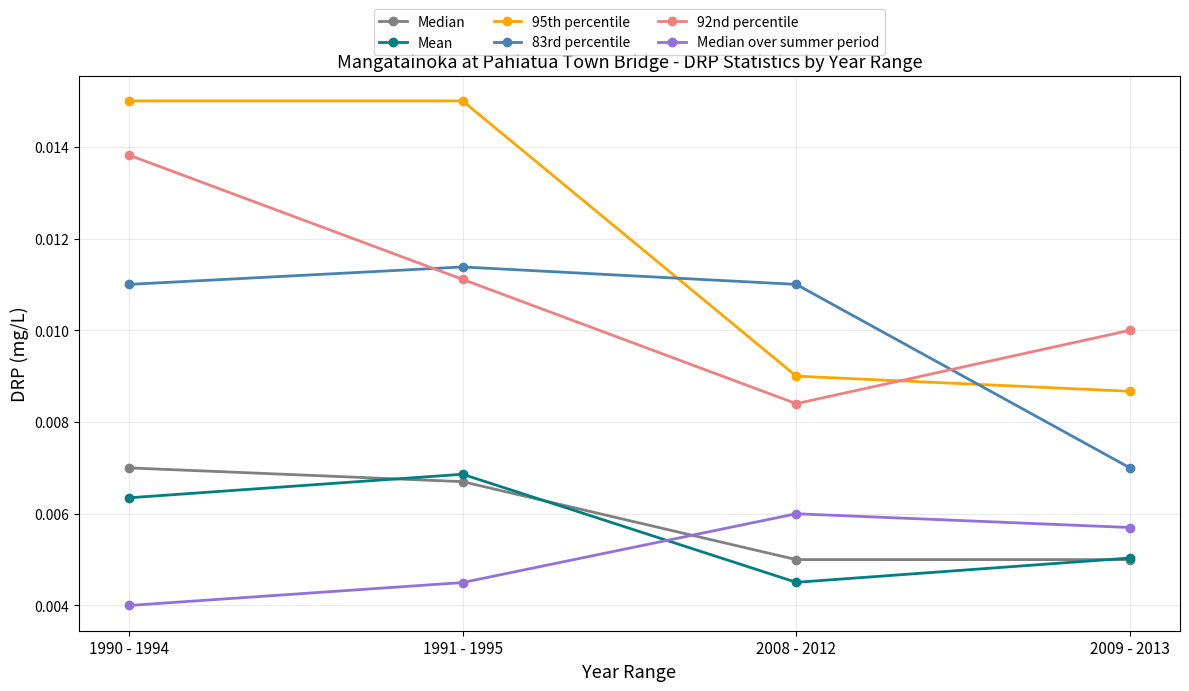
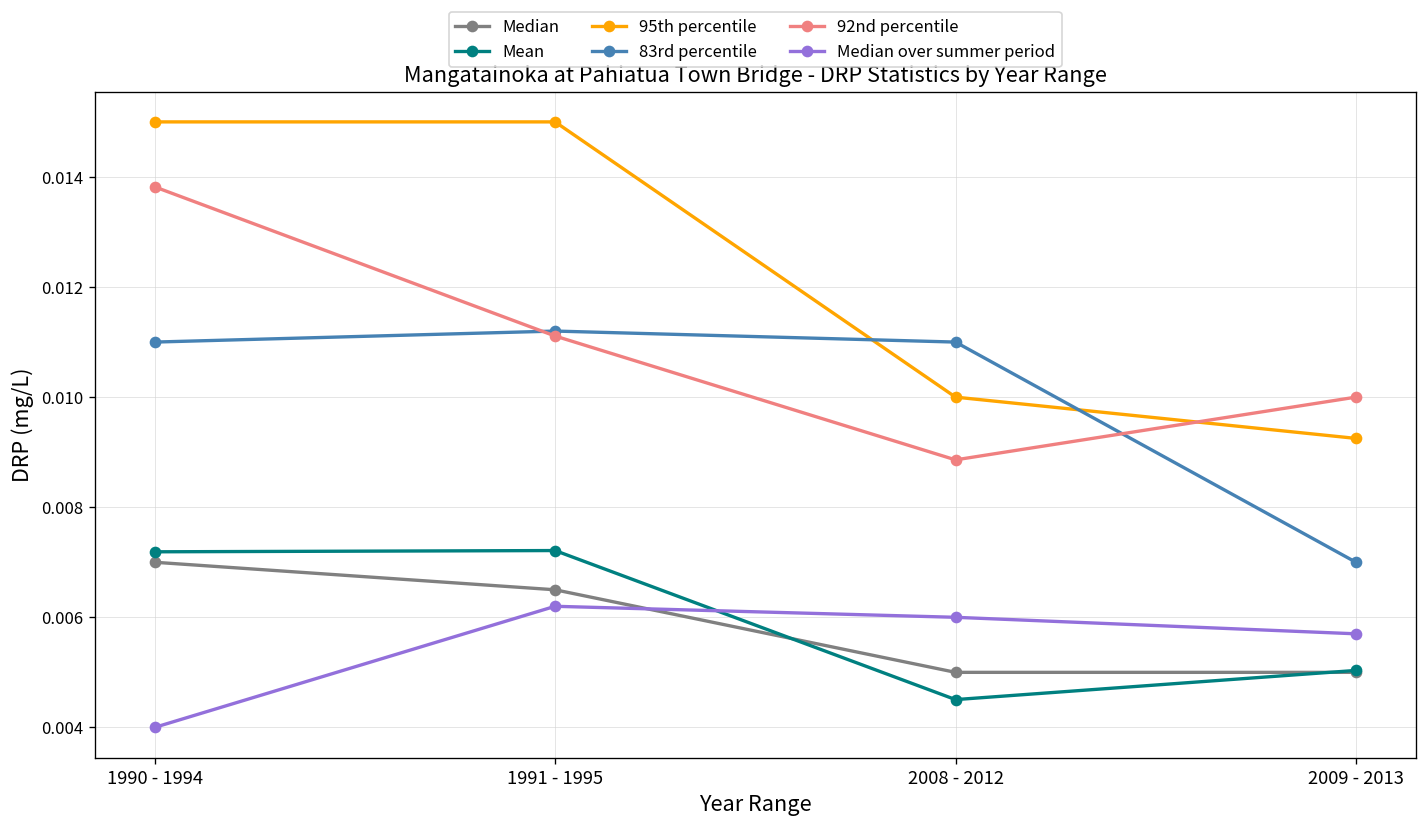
Mean, 1990 - 1994: 0.0063 -> 0.0072
Median, 1991 - 1995: 0.0067 -> 0.0065
Mean, 1991 - 1995: 0.0069 -> 0.0072
83rd percentile, 1991 - 1995: 0.0114 -> 0.0112
Median over summer period, 1991 - 1995: 0.0045 -> 0.0062
95th percentile, 2008 - 2012: 0.009 -> 0.010
92nd percentile, 2008 - 2012: 0.0084 -> 0.0089
95th percentile, 2009 - 2013: 0.0087 -> 0.0093
